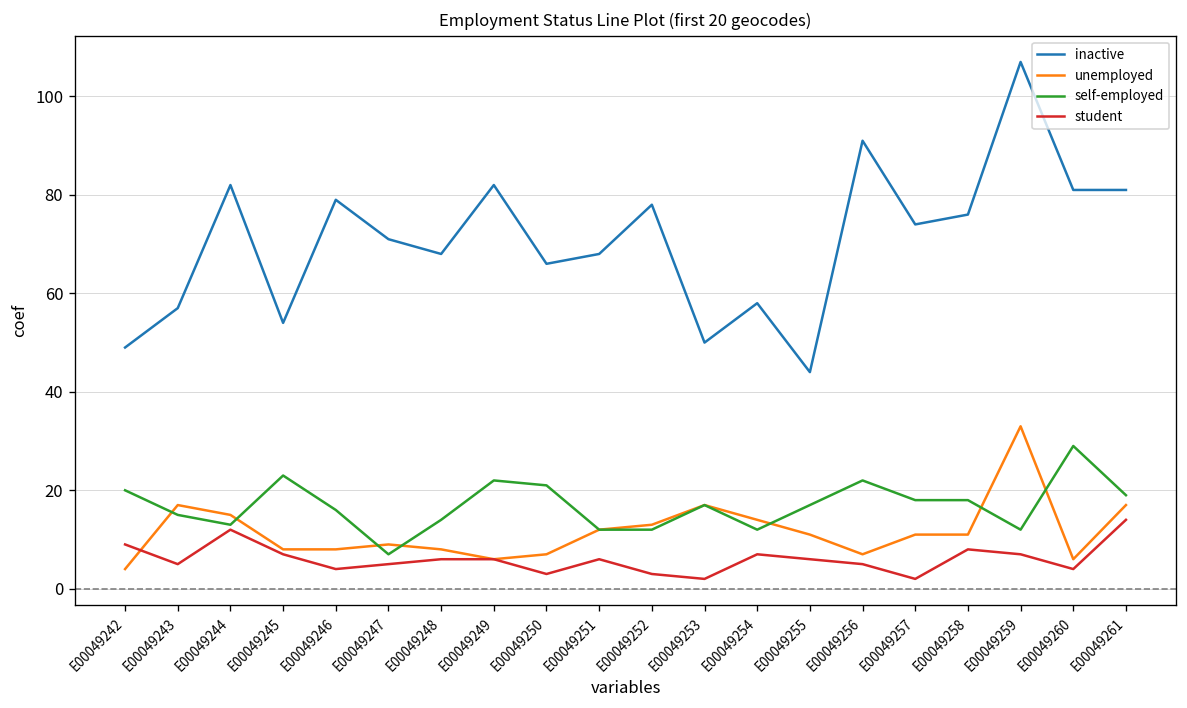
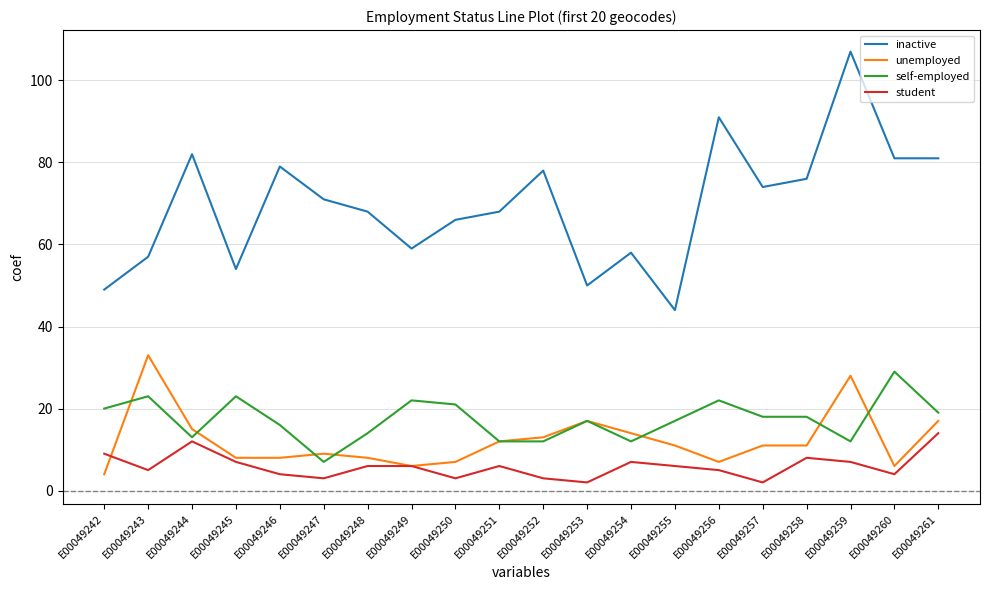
unemployed, E00049243: 17 -> 33
self-employed, E00049243: 15 -> 23
student, E00049247: 5 -> 3
inactive, E00049249: 82 -> 59
unemployed, E00049259: 33 -> 28
